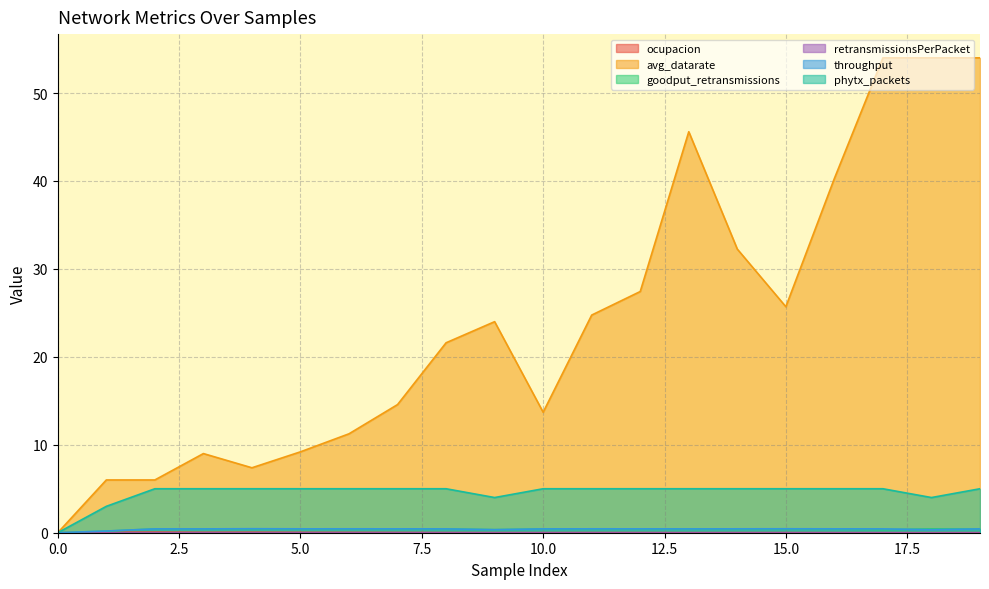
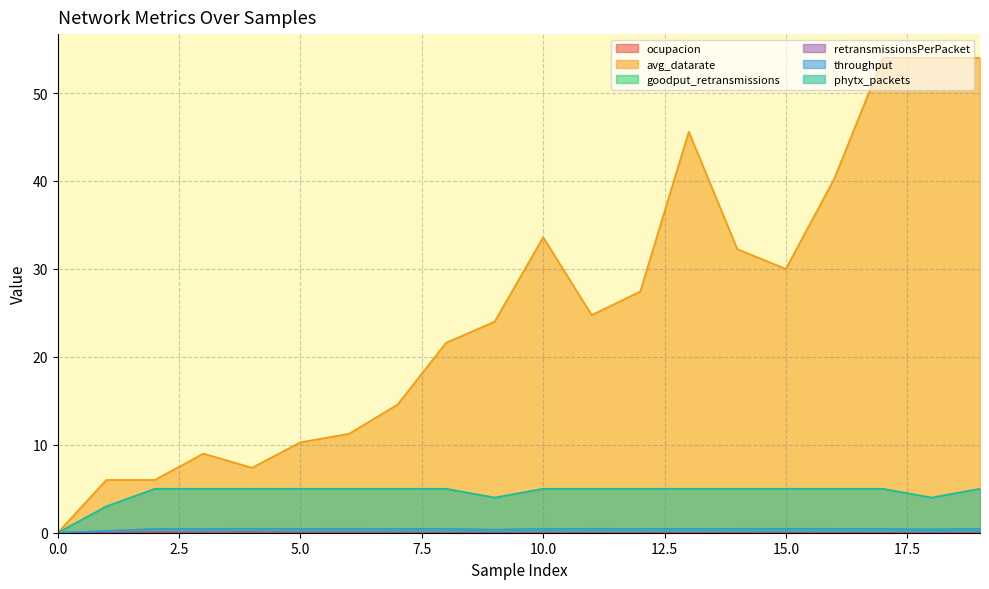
avg_datarate, 5.0: 9 -> 10
avg_datarate, 10.0: 14 -> 34
avg_datarate, 15.0: 26 -> 30
